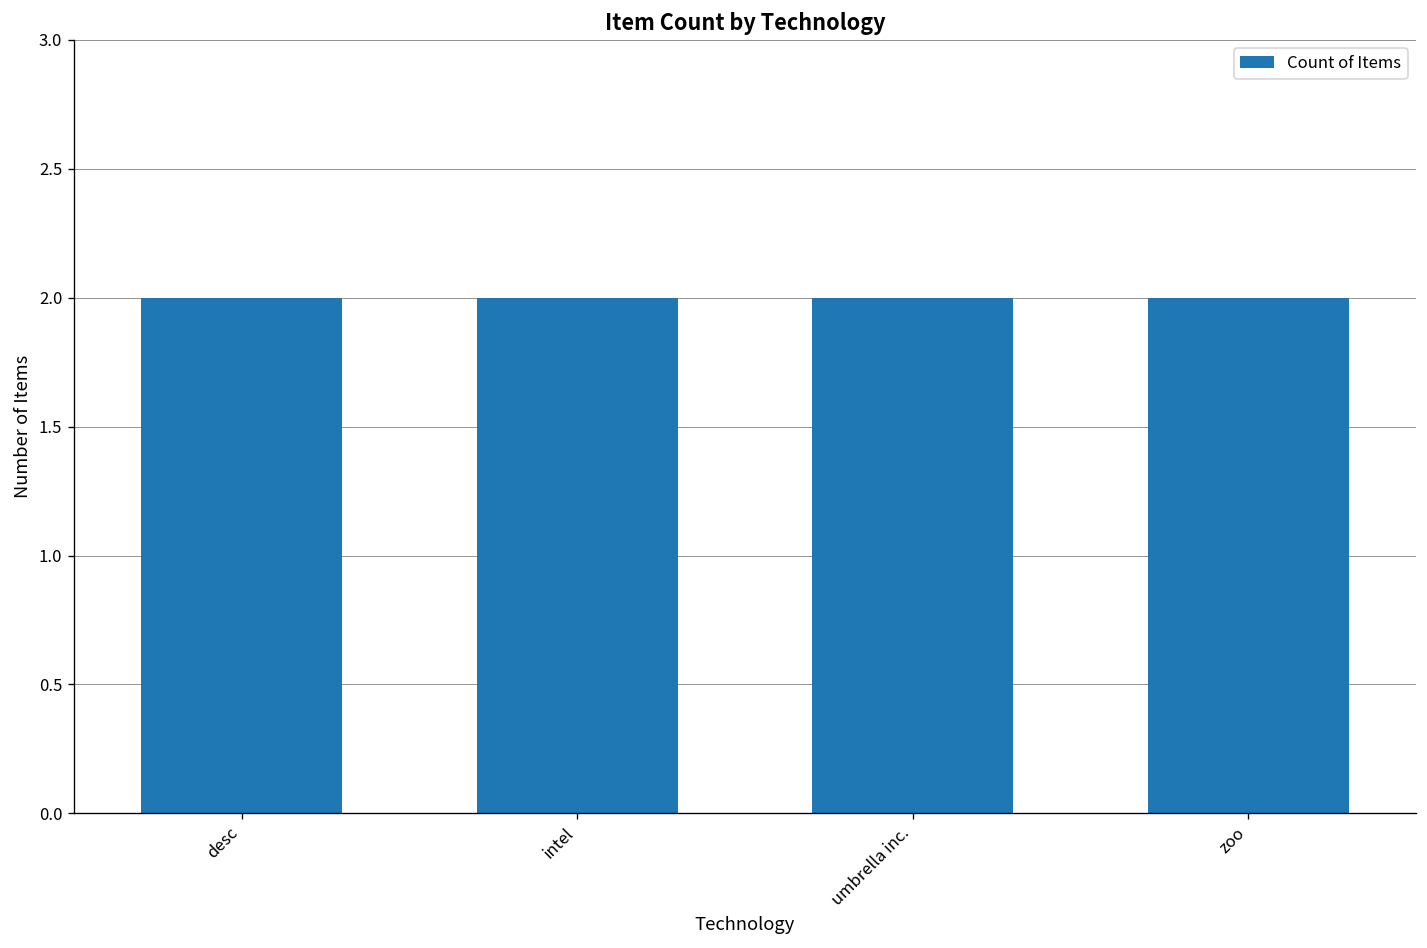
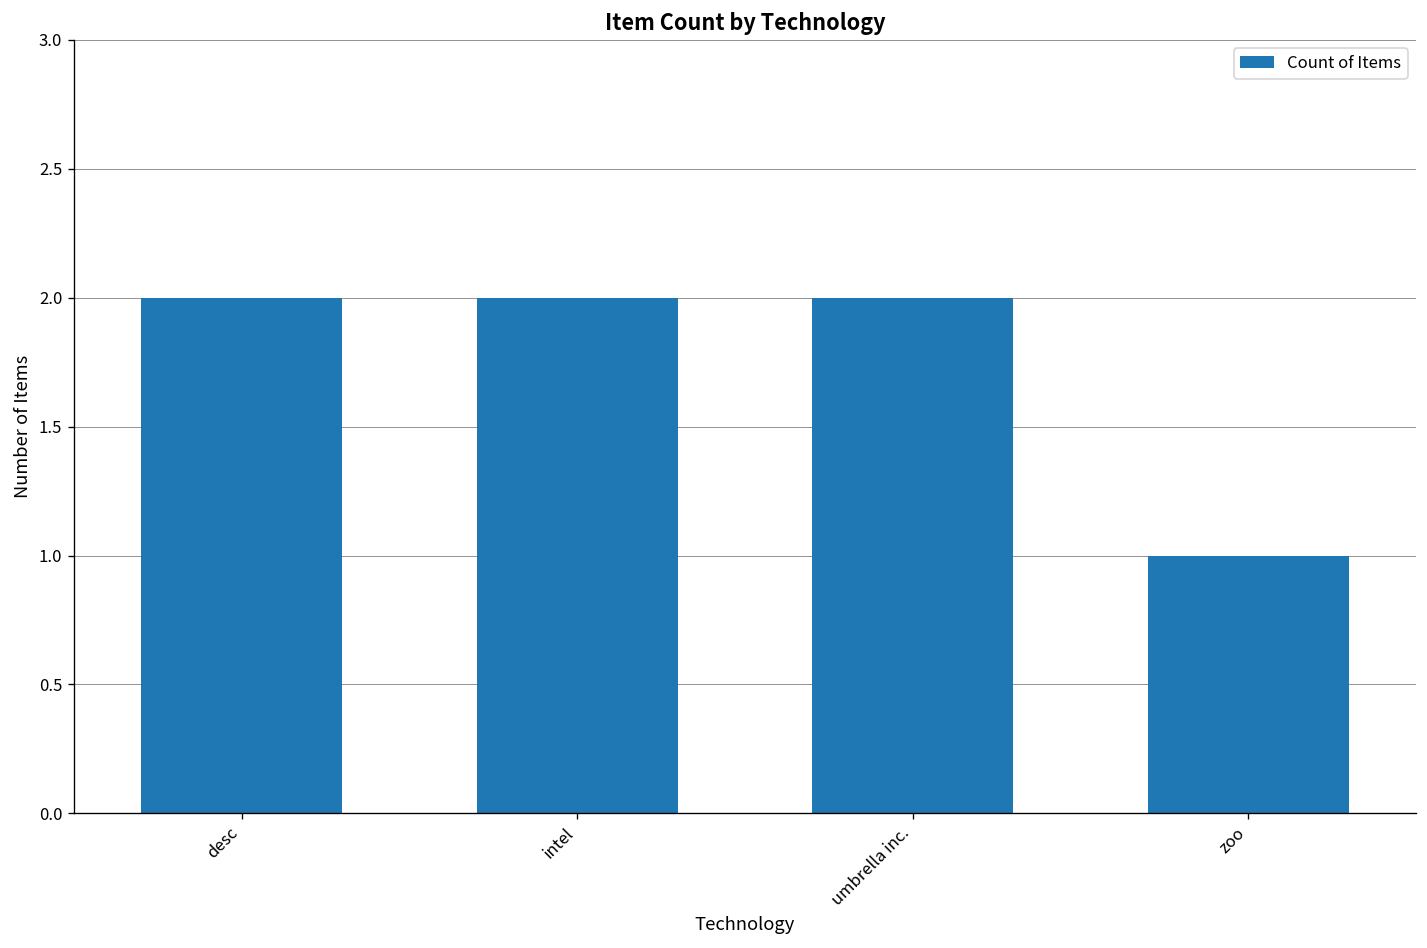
zoo: 2 -> 1
